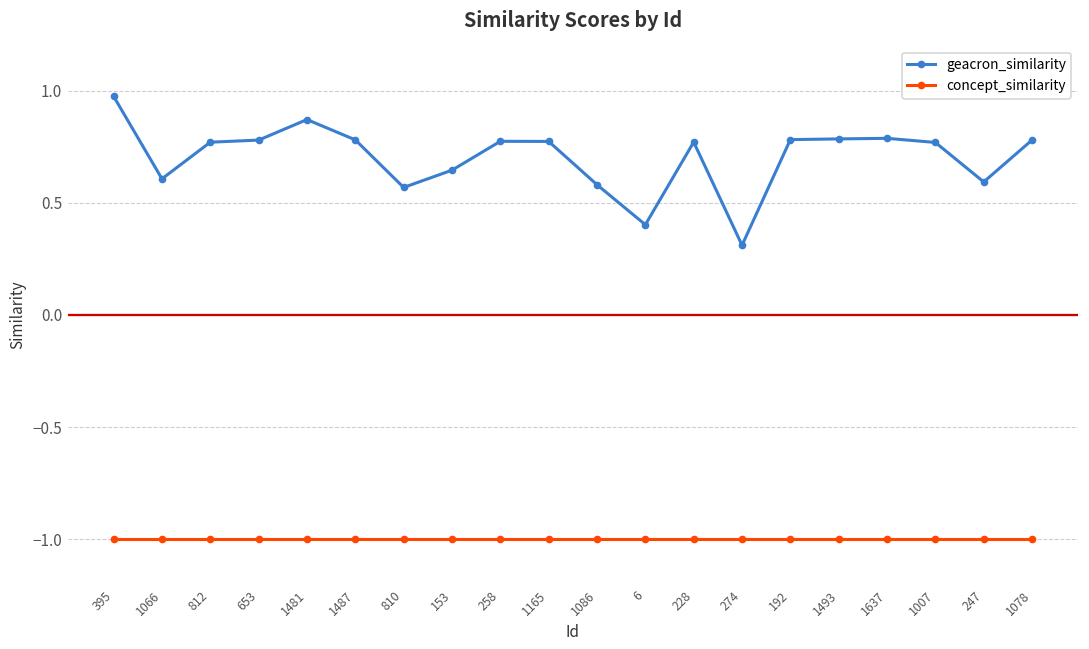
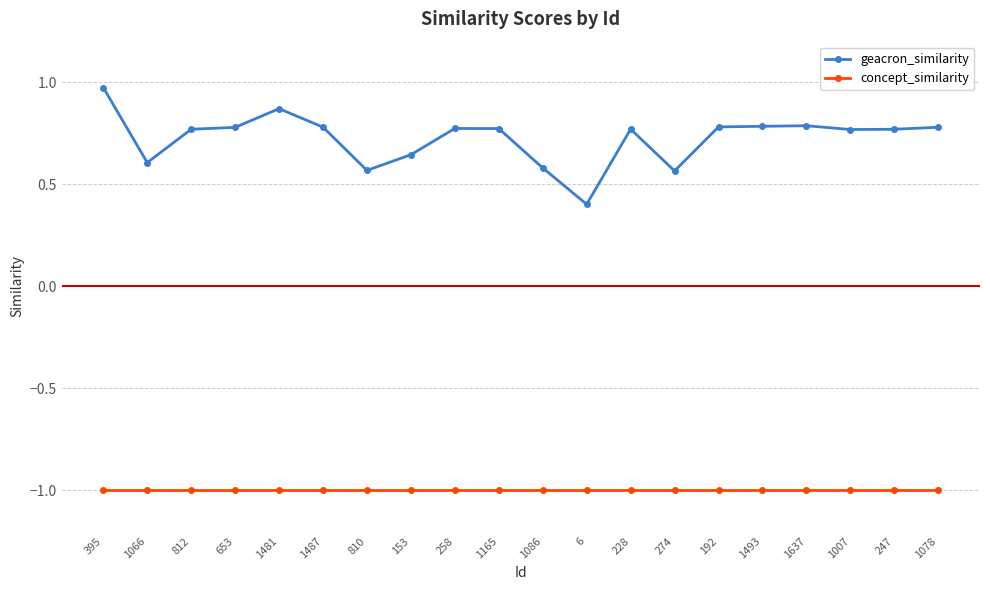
geacron_similarity, 274: 0.31 -> 0.57
geacron_similarity, 247: 0.59 -> 0.77
